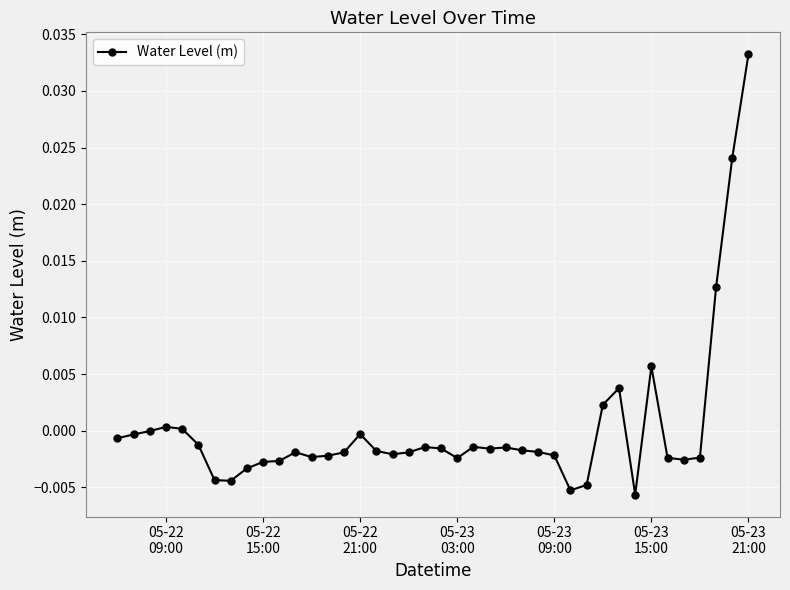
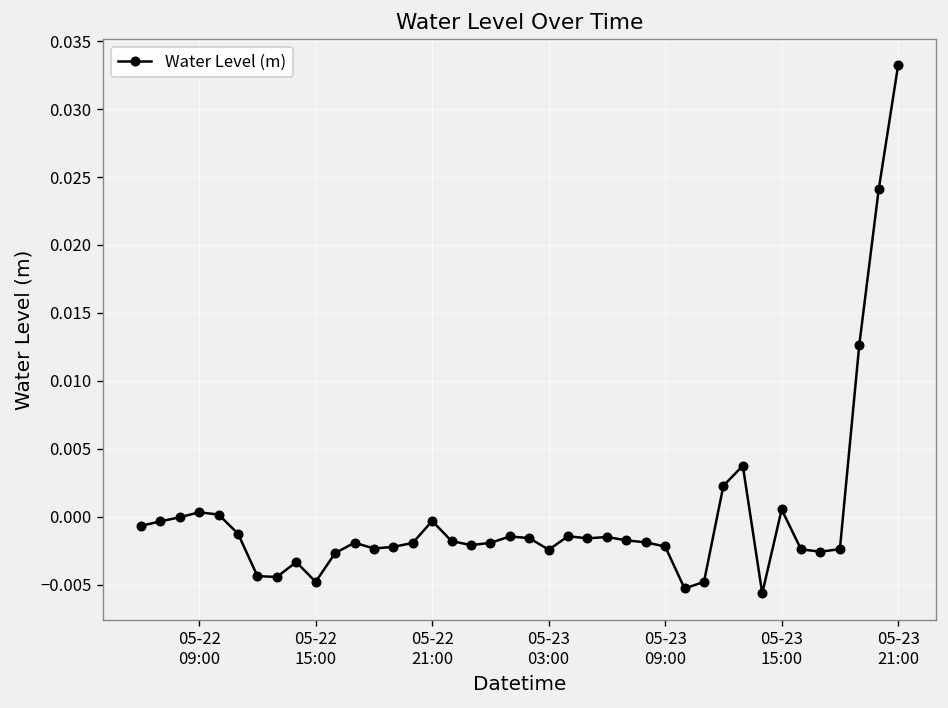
05-22 15:00: -0.0028 -> -0.0048
05-23 15:00: 0.0057 -> 0.0005
